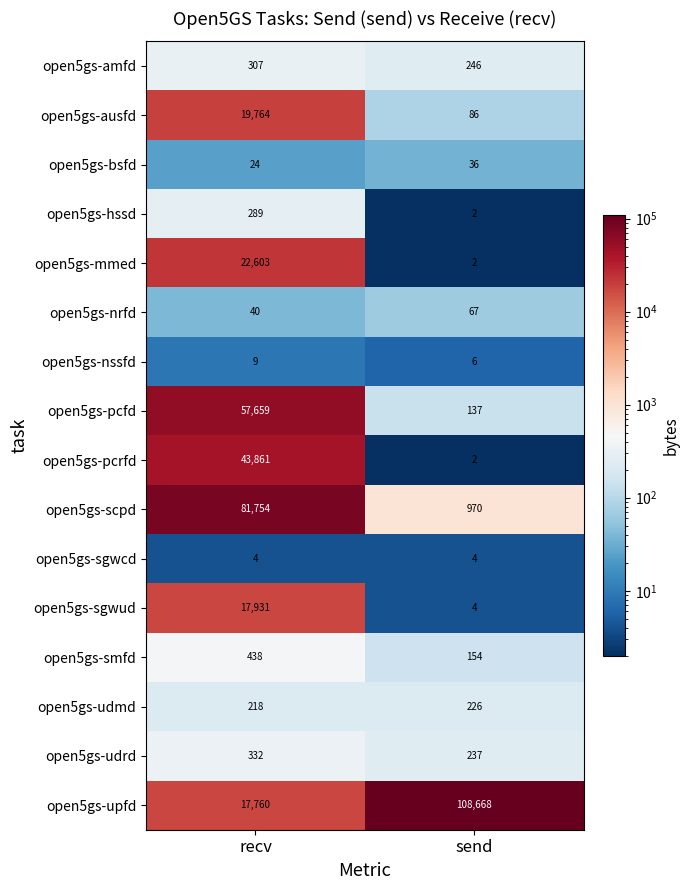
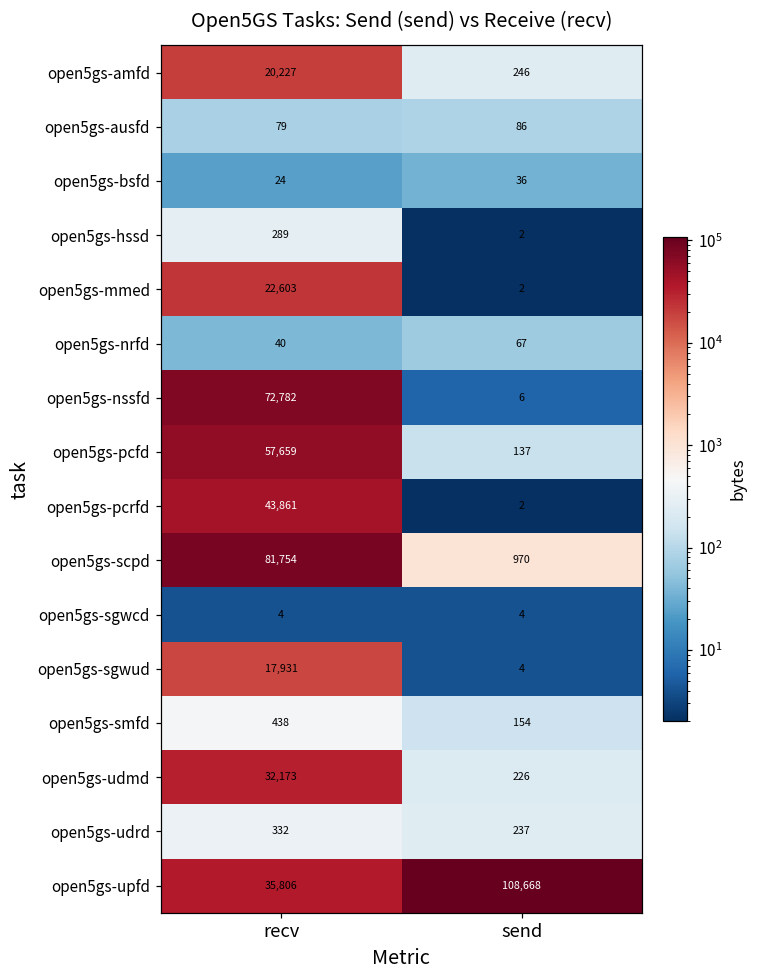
open5gs-amfd, recv: 307 -> 20,227
open5gs-ausfd, recv: 19,764 -> 79
open5gs-nssfd, recv: 9 -> 72,782
open5gs-udmd, recv: 218 -> 32,173
open5gs-upfd, recv: 17,760 -> 35,806
